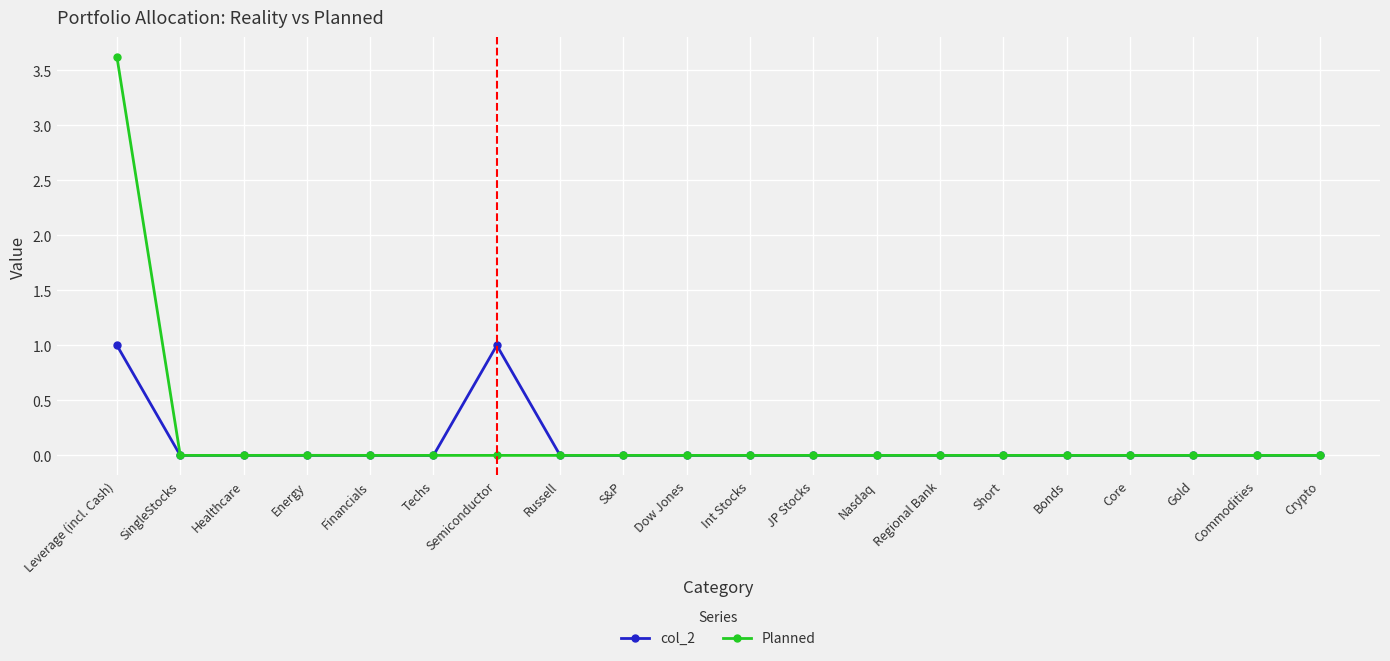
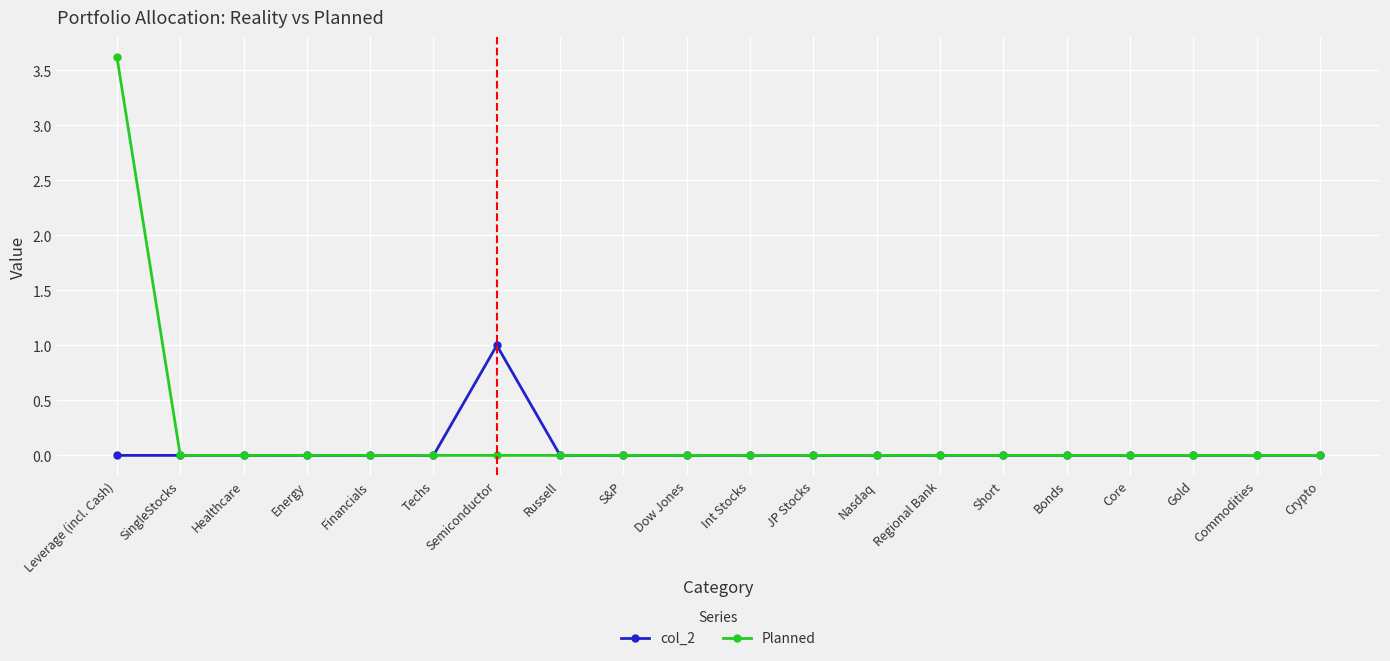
col_2, Leverage (incl. Cash): 1 -> 0
